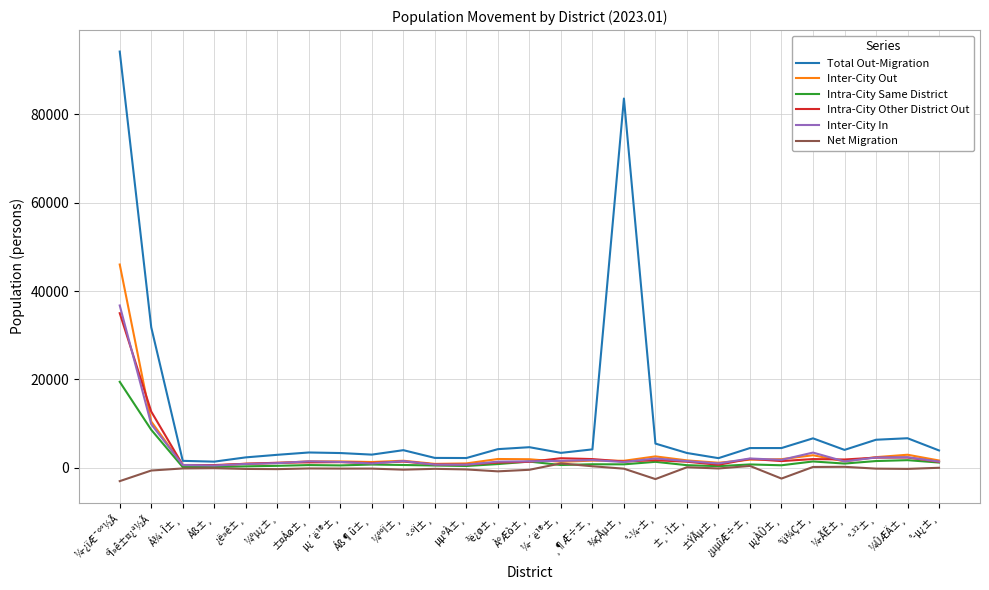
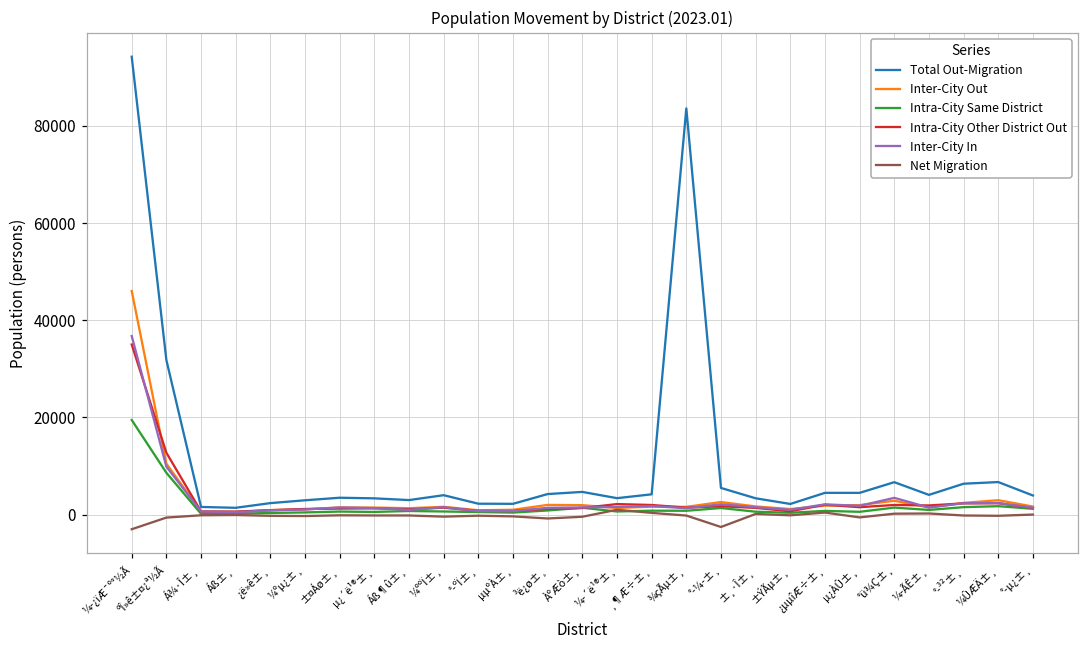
Net Migration, µ¿ÀÛ±¸: -2000 -> -1000
